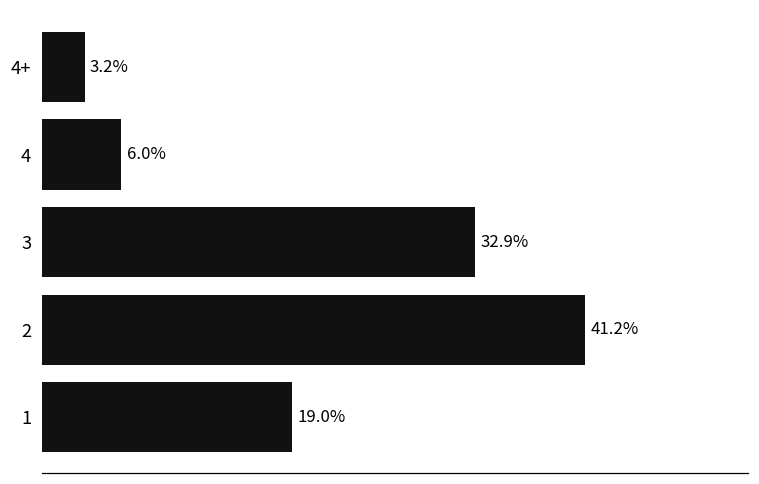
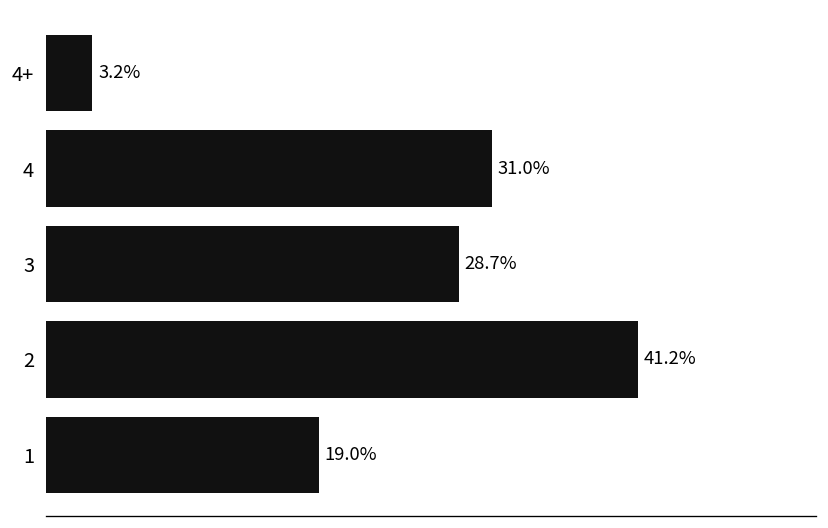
4: 6.0% -> 31.0%
3: 32.9% -> 28.7%
